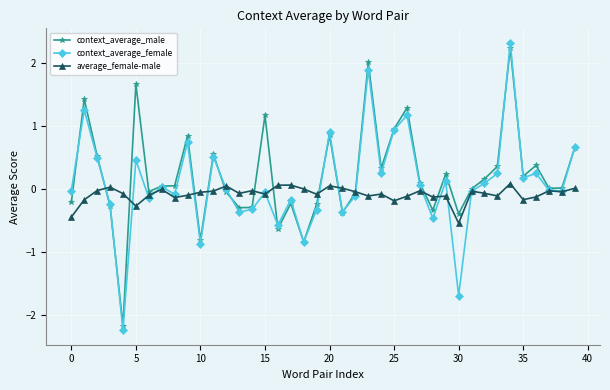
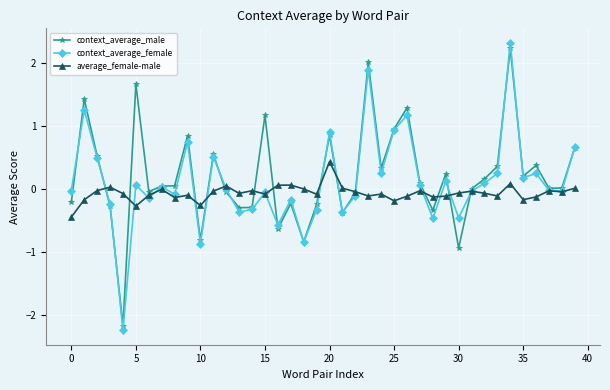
context_average_female, 5: 0.5 -> 0.1
average_female-male, 10: -0.1 -> -0.3
average_female-male, 20: 0.0 -> 0.4
context_average_male, 30: -0.4 -> -0.9
context_average_female, 30: -1.7 -> -0.5
average_female-male, 30: -0.5 -> -0.1
